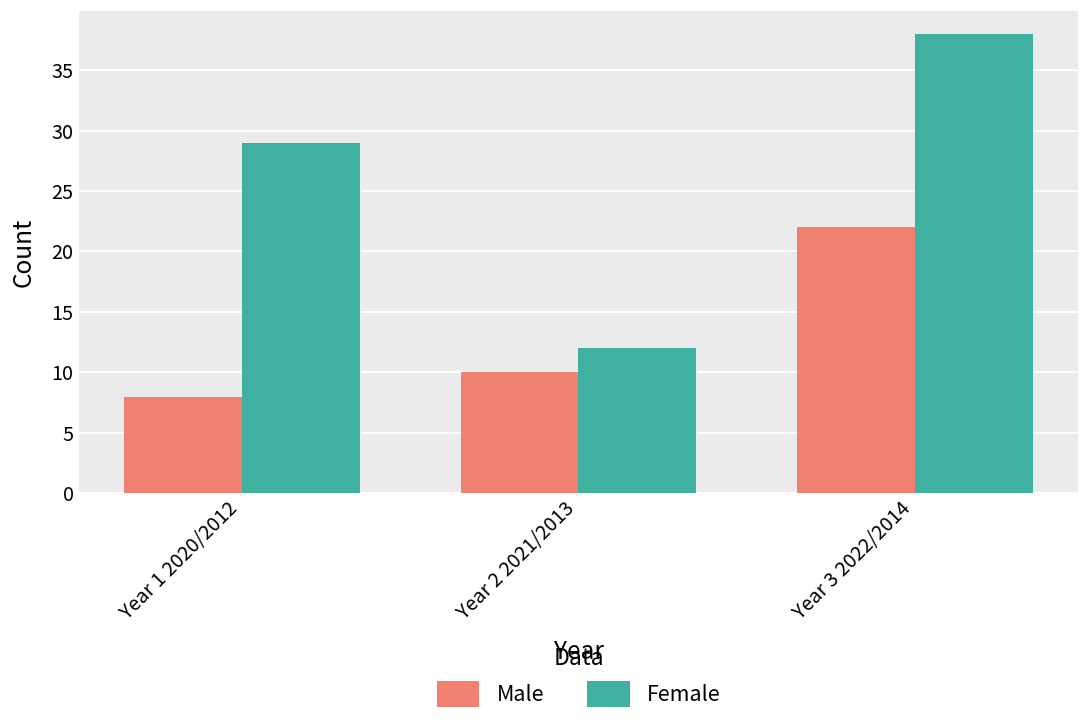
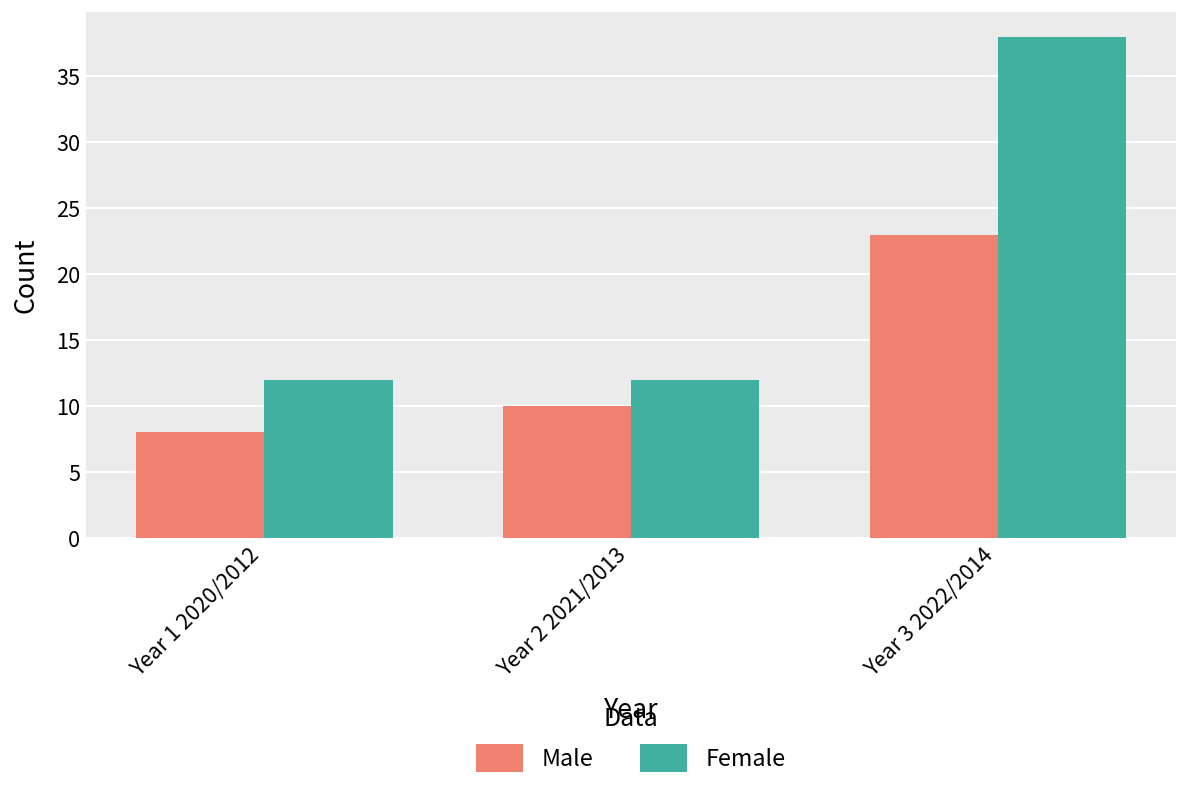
Female, Year 1 2020/2012: 29 -> 12
Male, Year 3 2022/2014: 22 -> 23
